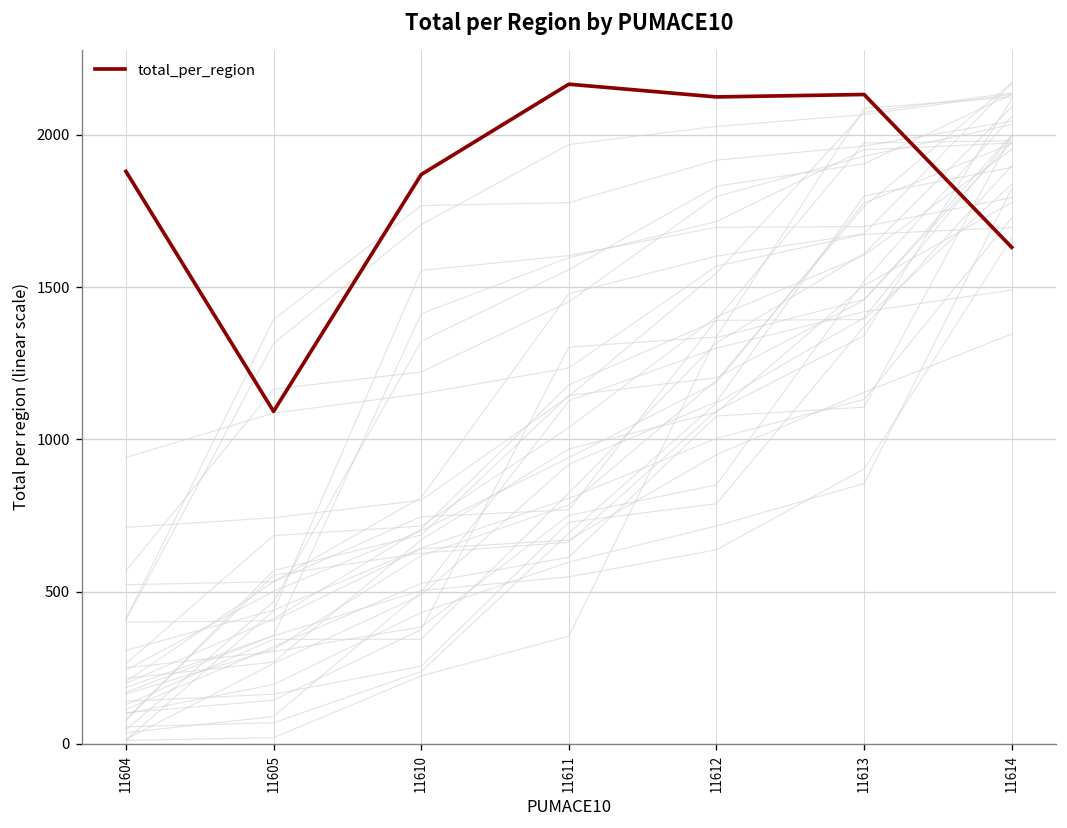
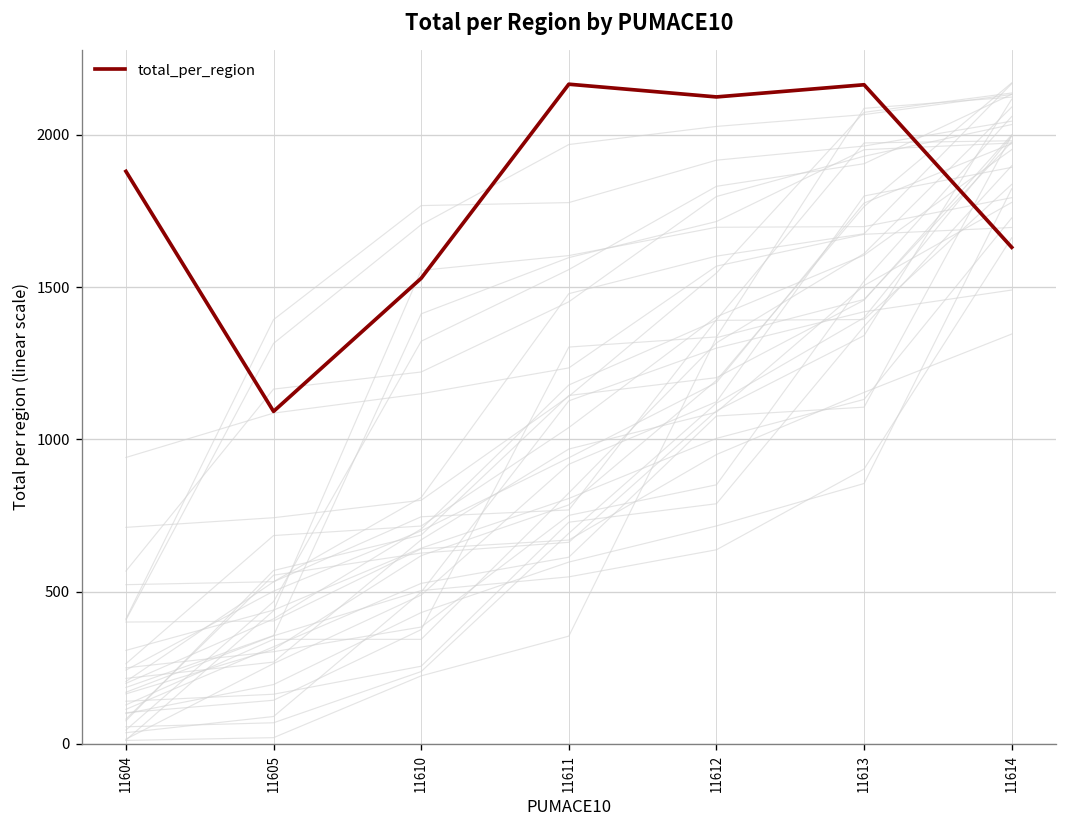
total_per_region, 11610: 1870 -> 1530
total_per_region, 11613: 2130 -> 2170
